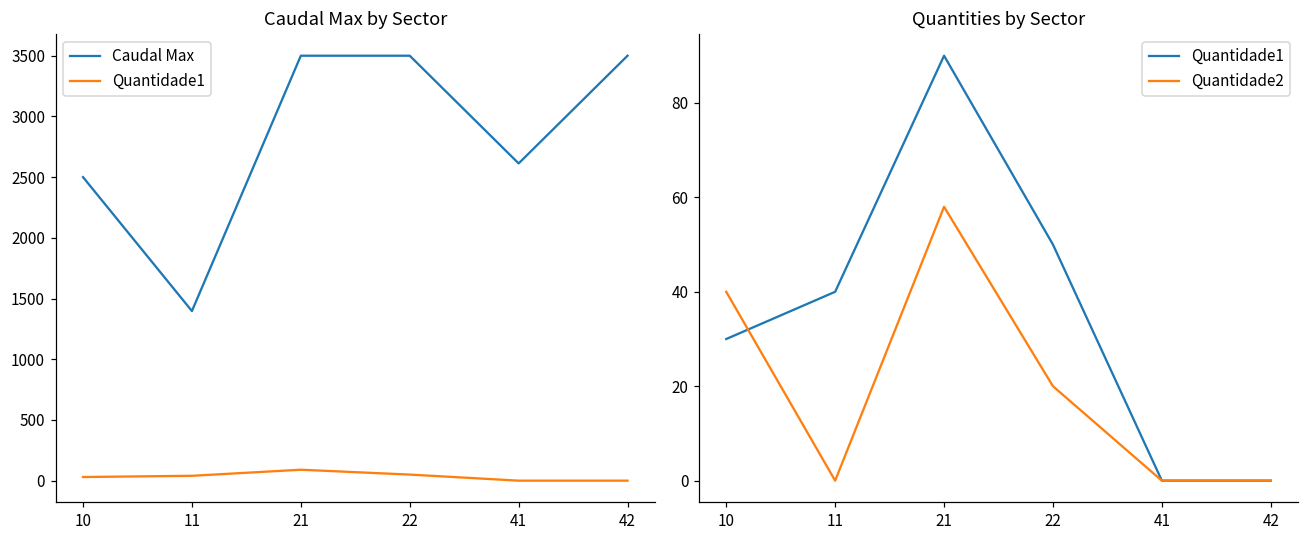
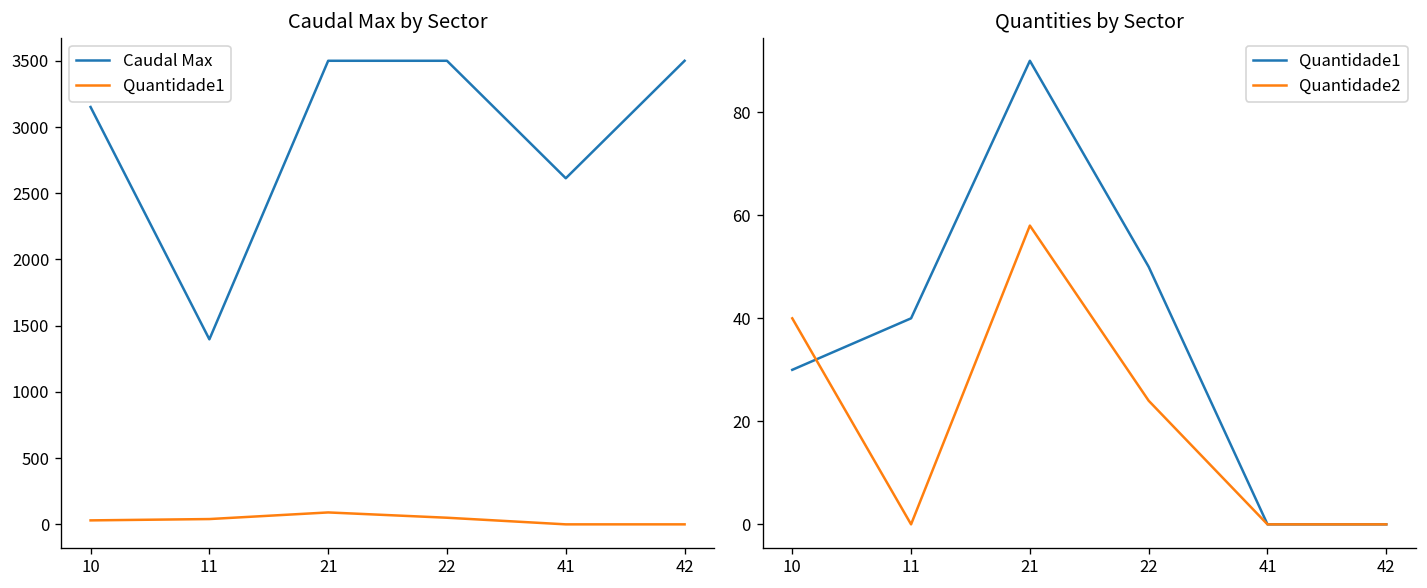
Caudal Max by Sector, Caudal Max, 10: 2500 -> 3150
Quantities by Sector, Quantidade2, 22: 20 -> 24
